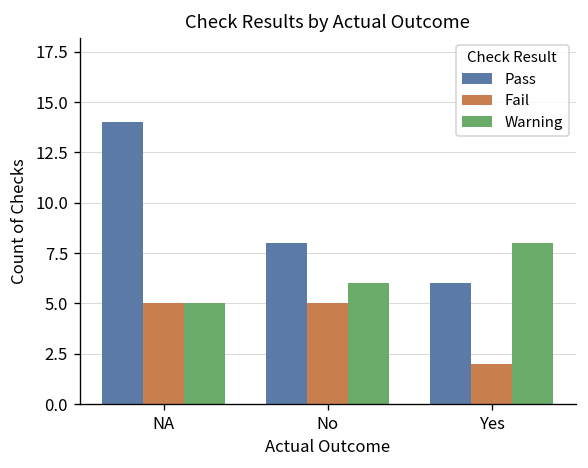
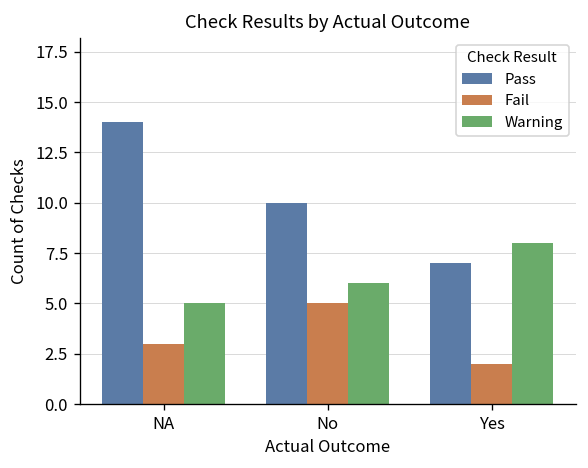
Fail, NA: 5 -> 3
Pass, No: 8 -> 10
Pass, Yes: 6 -> 7
